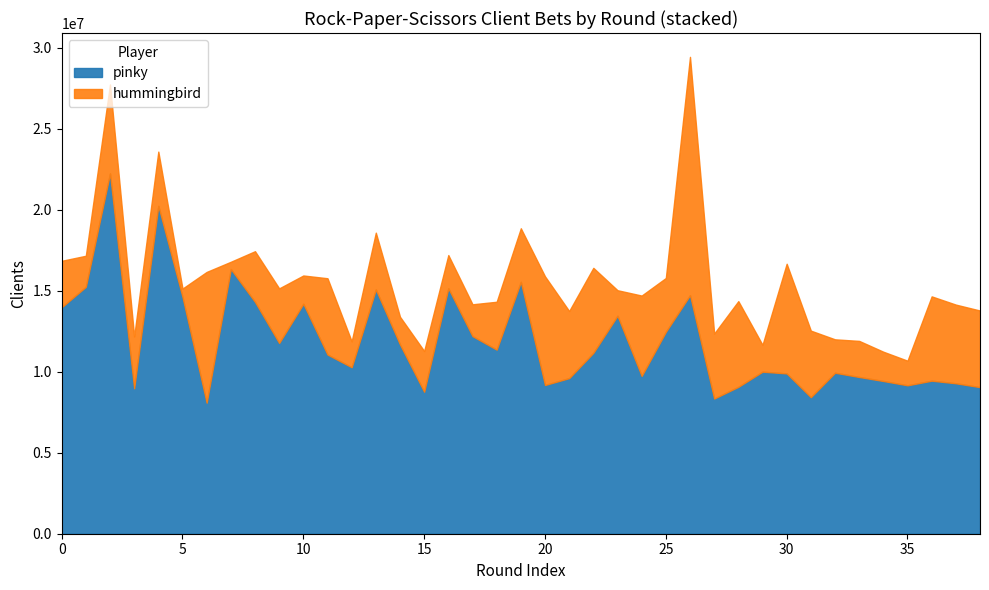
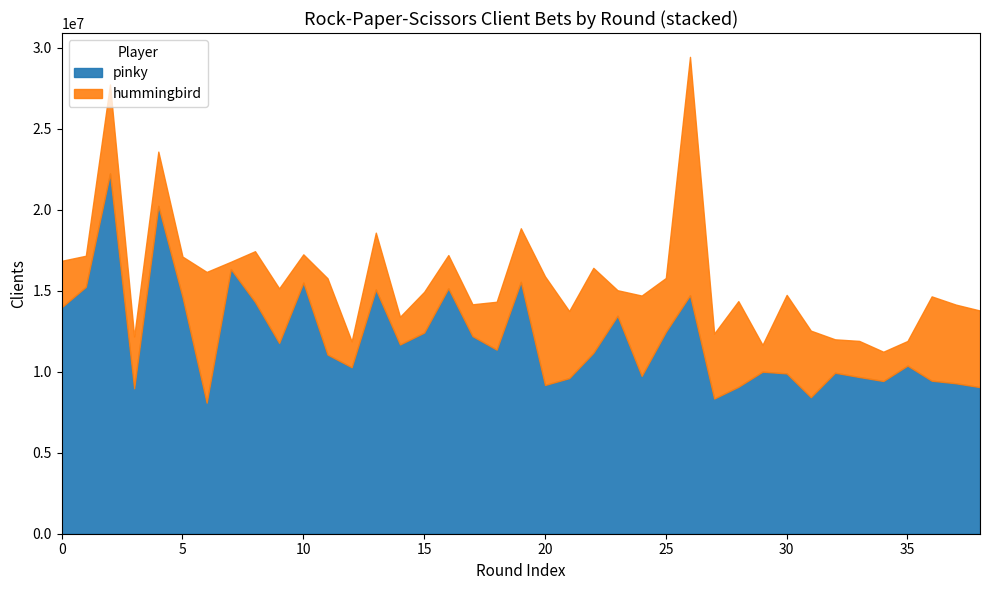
hummingbird, 5: 500000 -> 2500000
pinky, 10: 14200000 -> 15500000
pinky, 15: 8800000 -> 12400000
hummingbird, 30: 6800000 -> 4800000
pinky, 35: 9200000 -> 10400000
